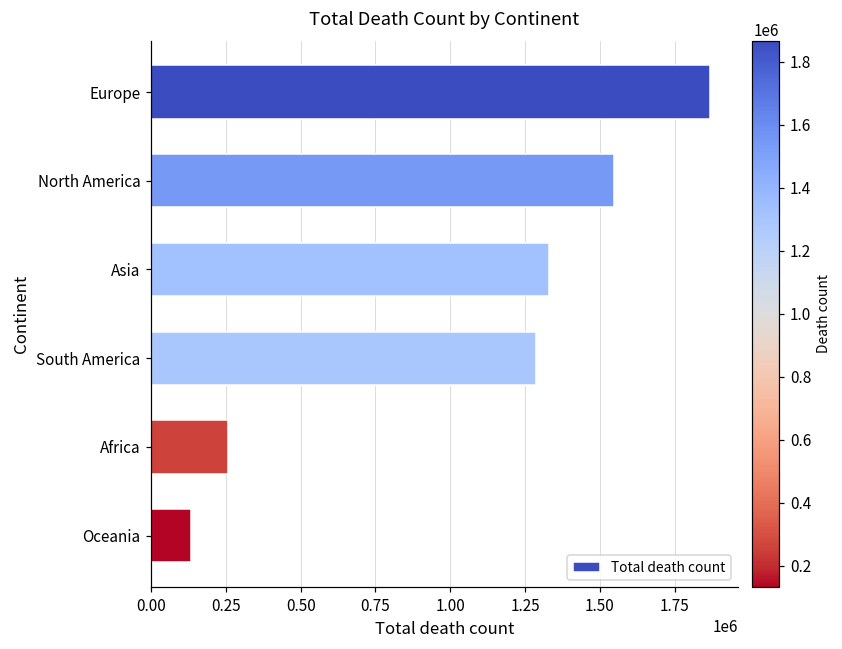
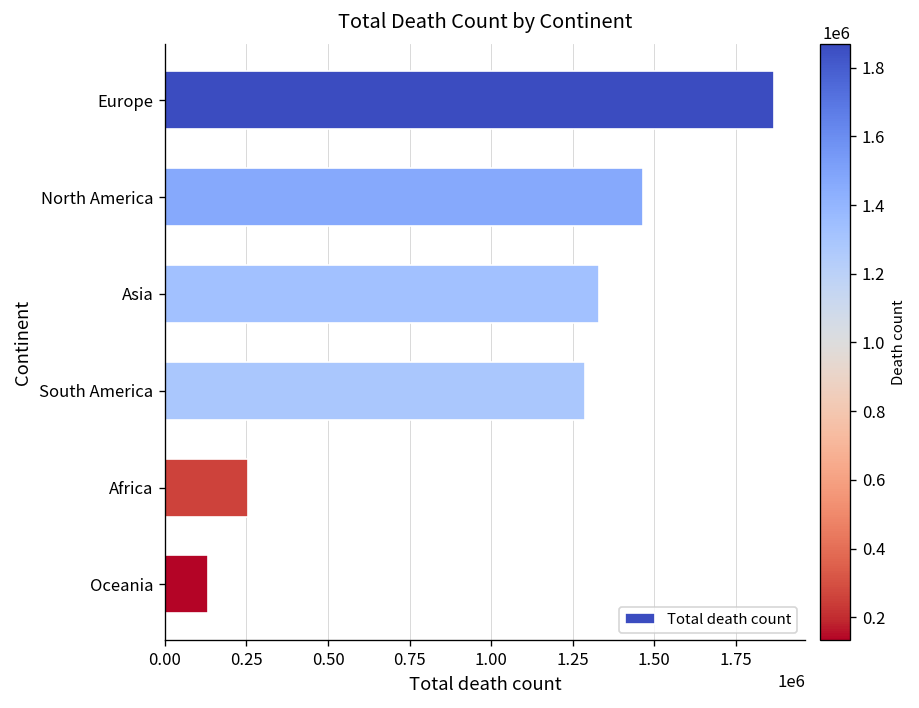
North America: 1550000 -> 1460000
